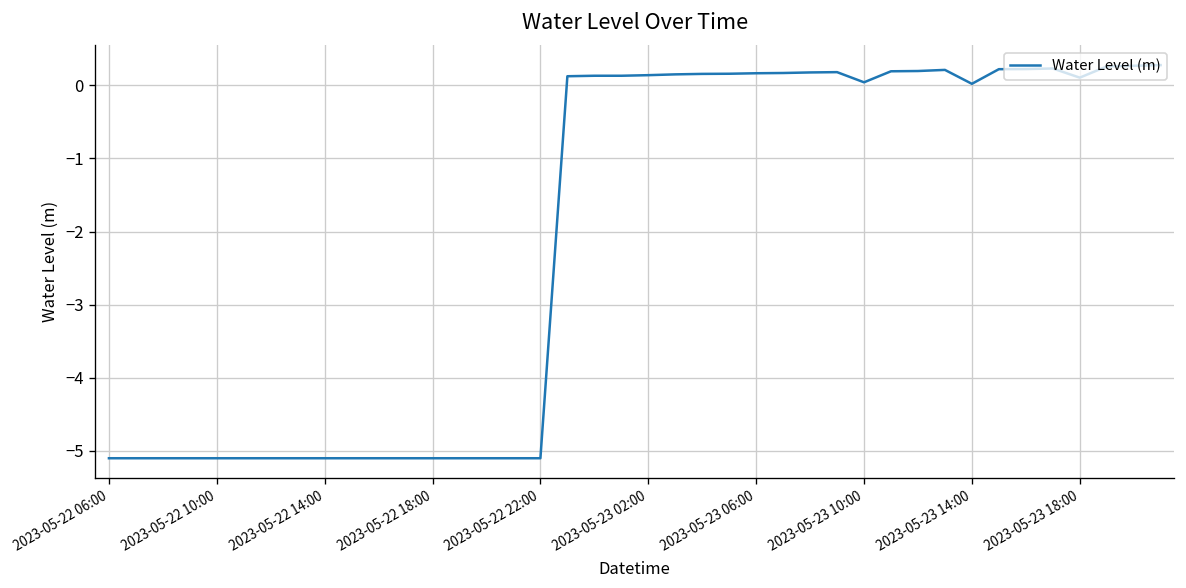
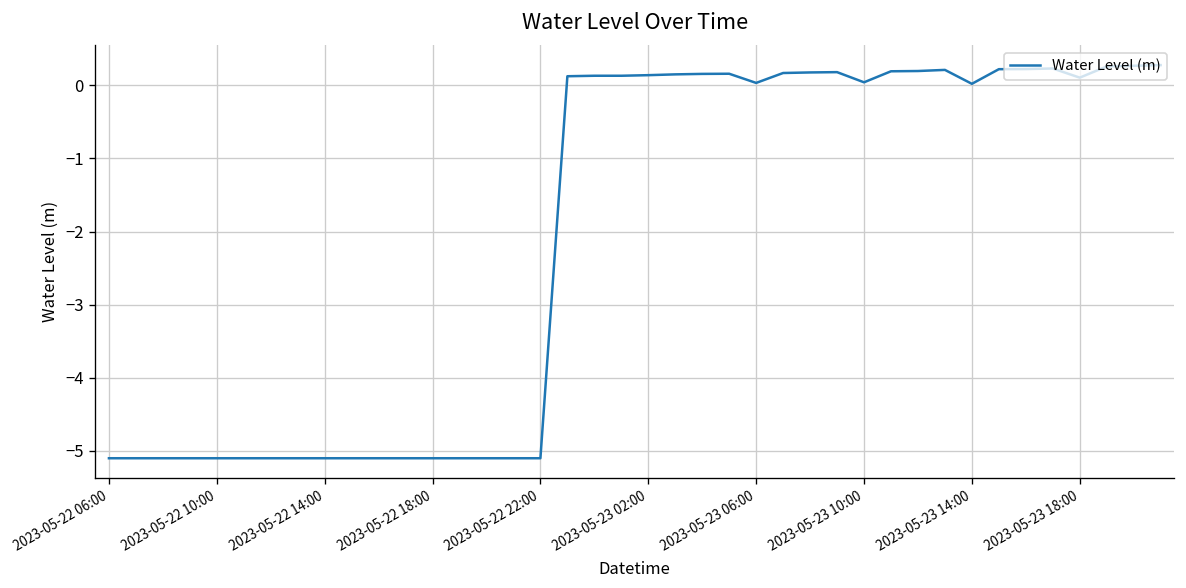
2023-05-23 06:00: 0.2 -> 0.0
